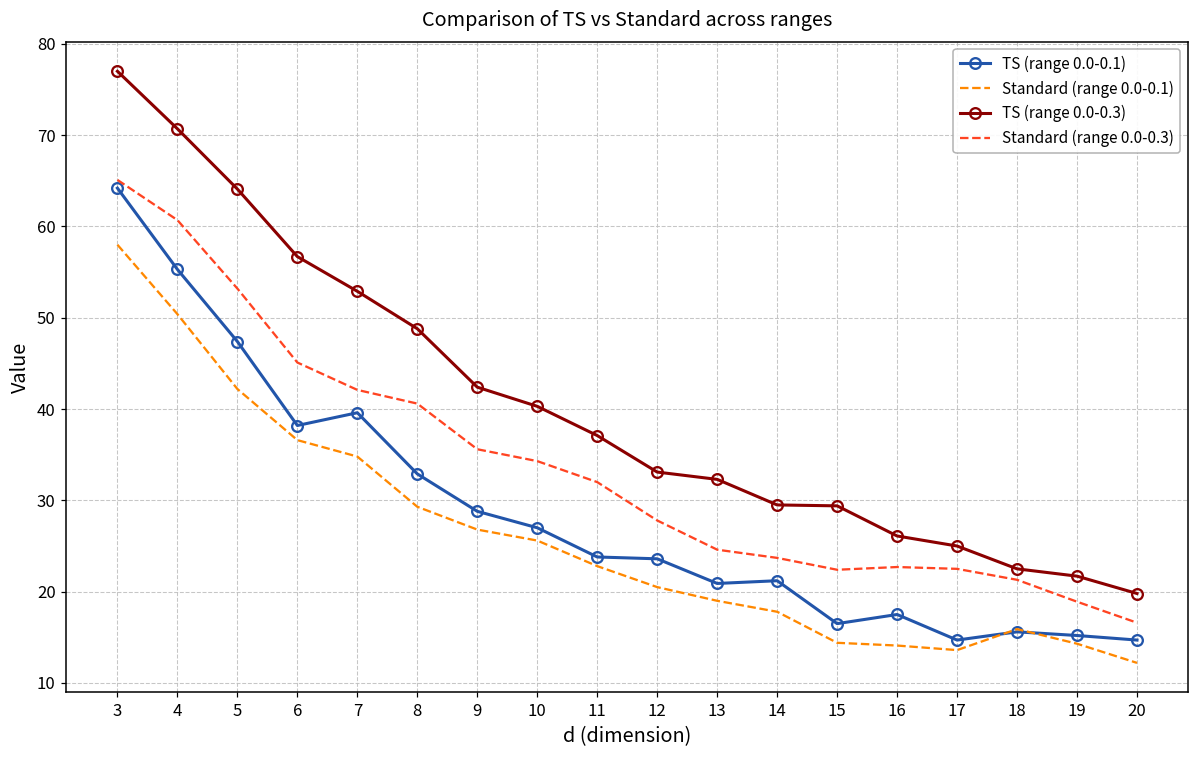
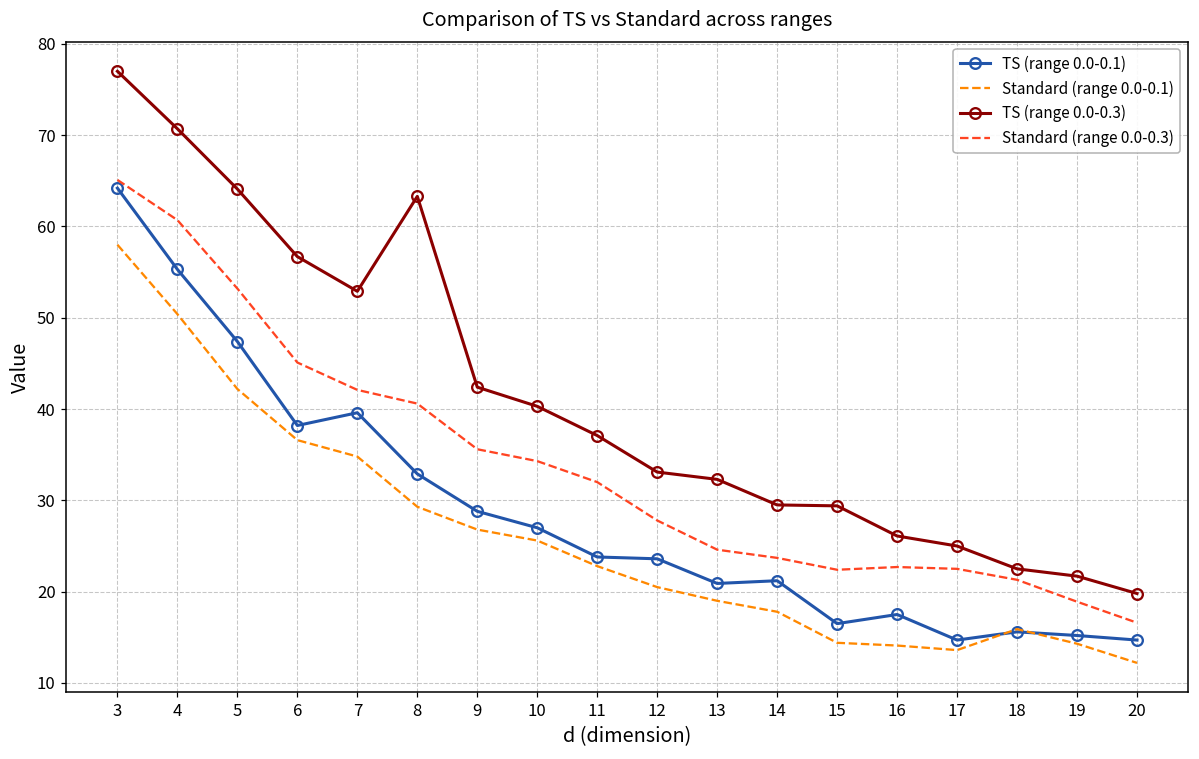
TS (range 0.0-0.3), 8: 49 -> 63
